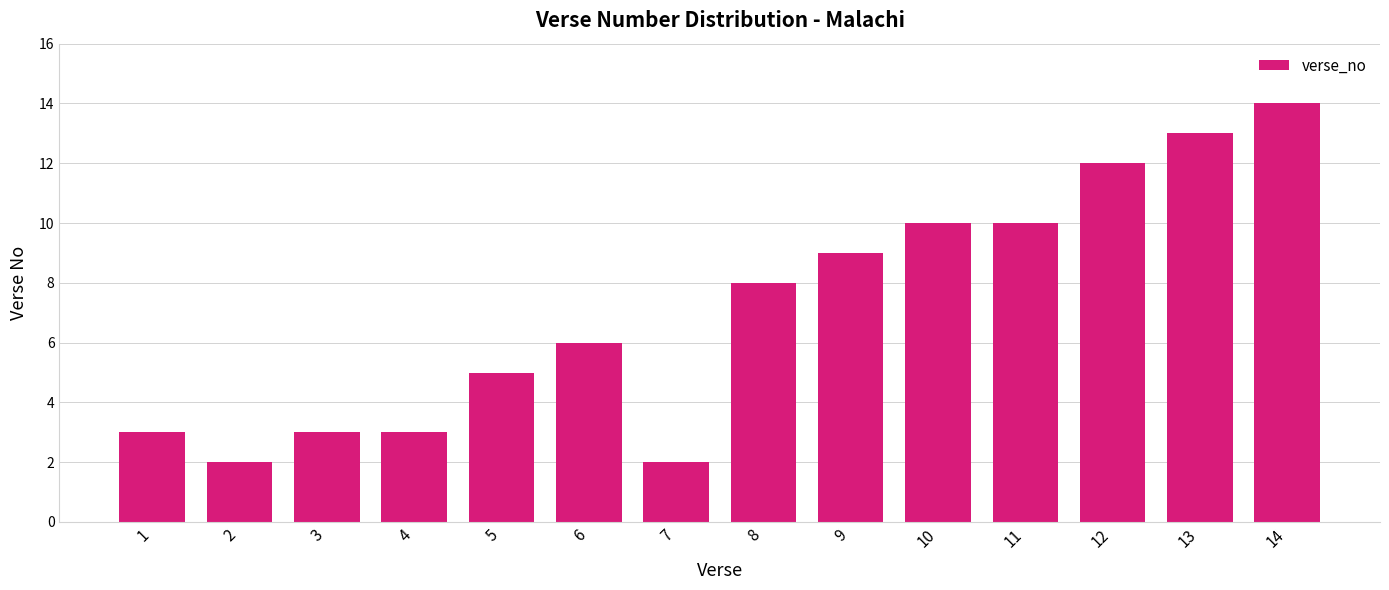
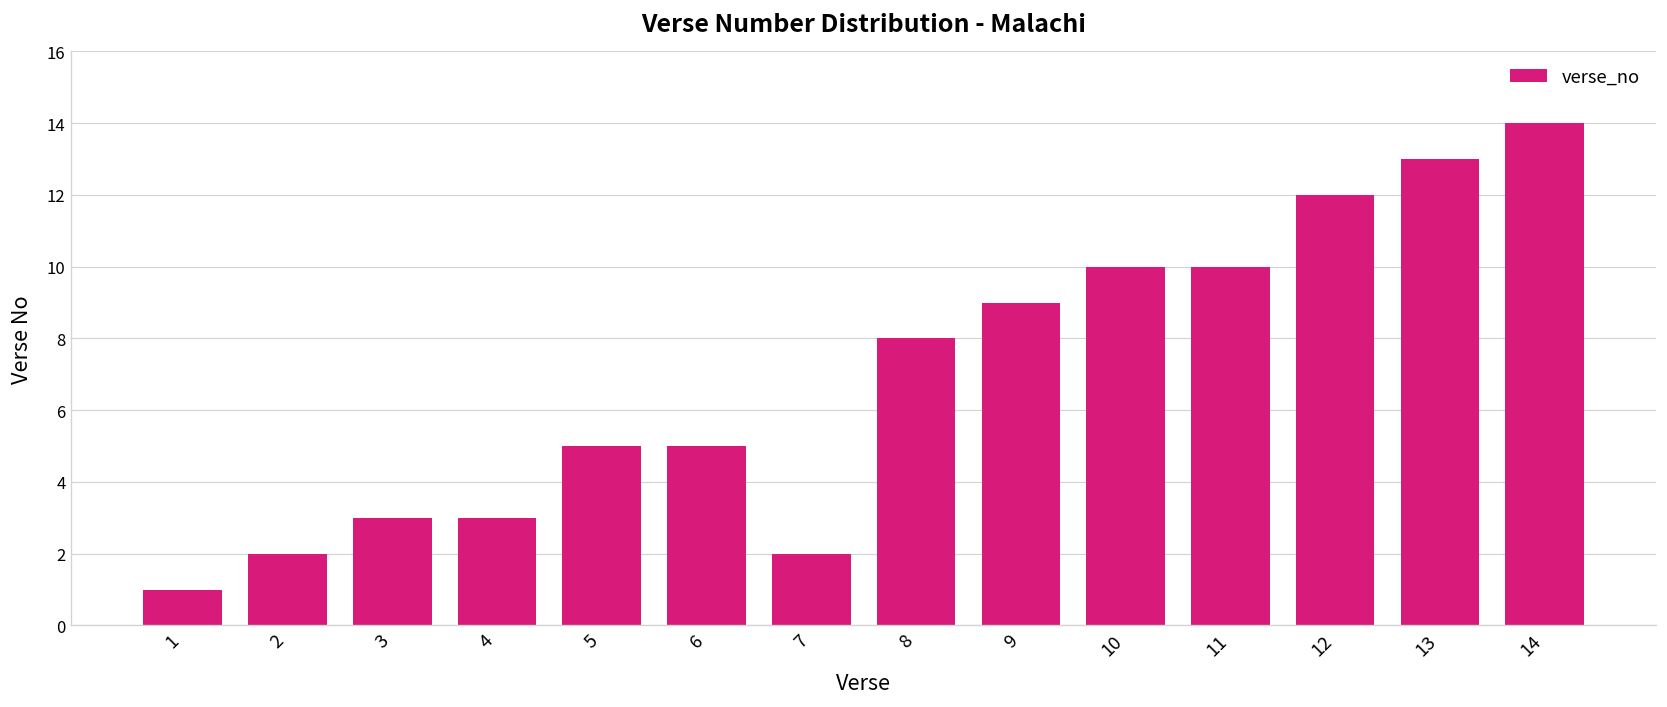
1: 3 -> 1
6: 6 -> 5
